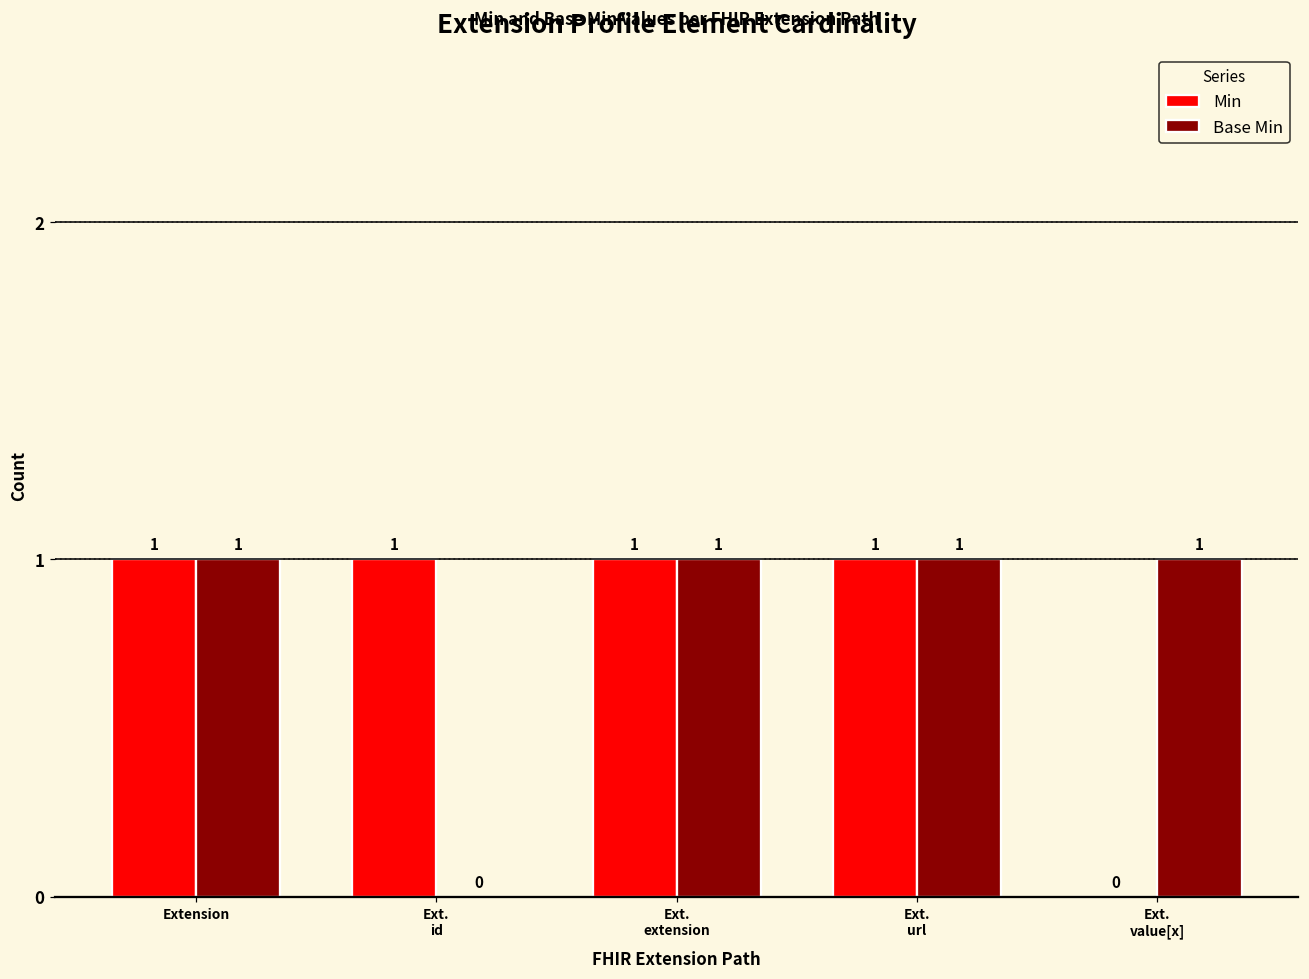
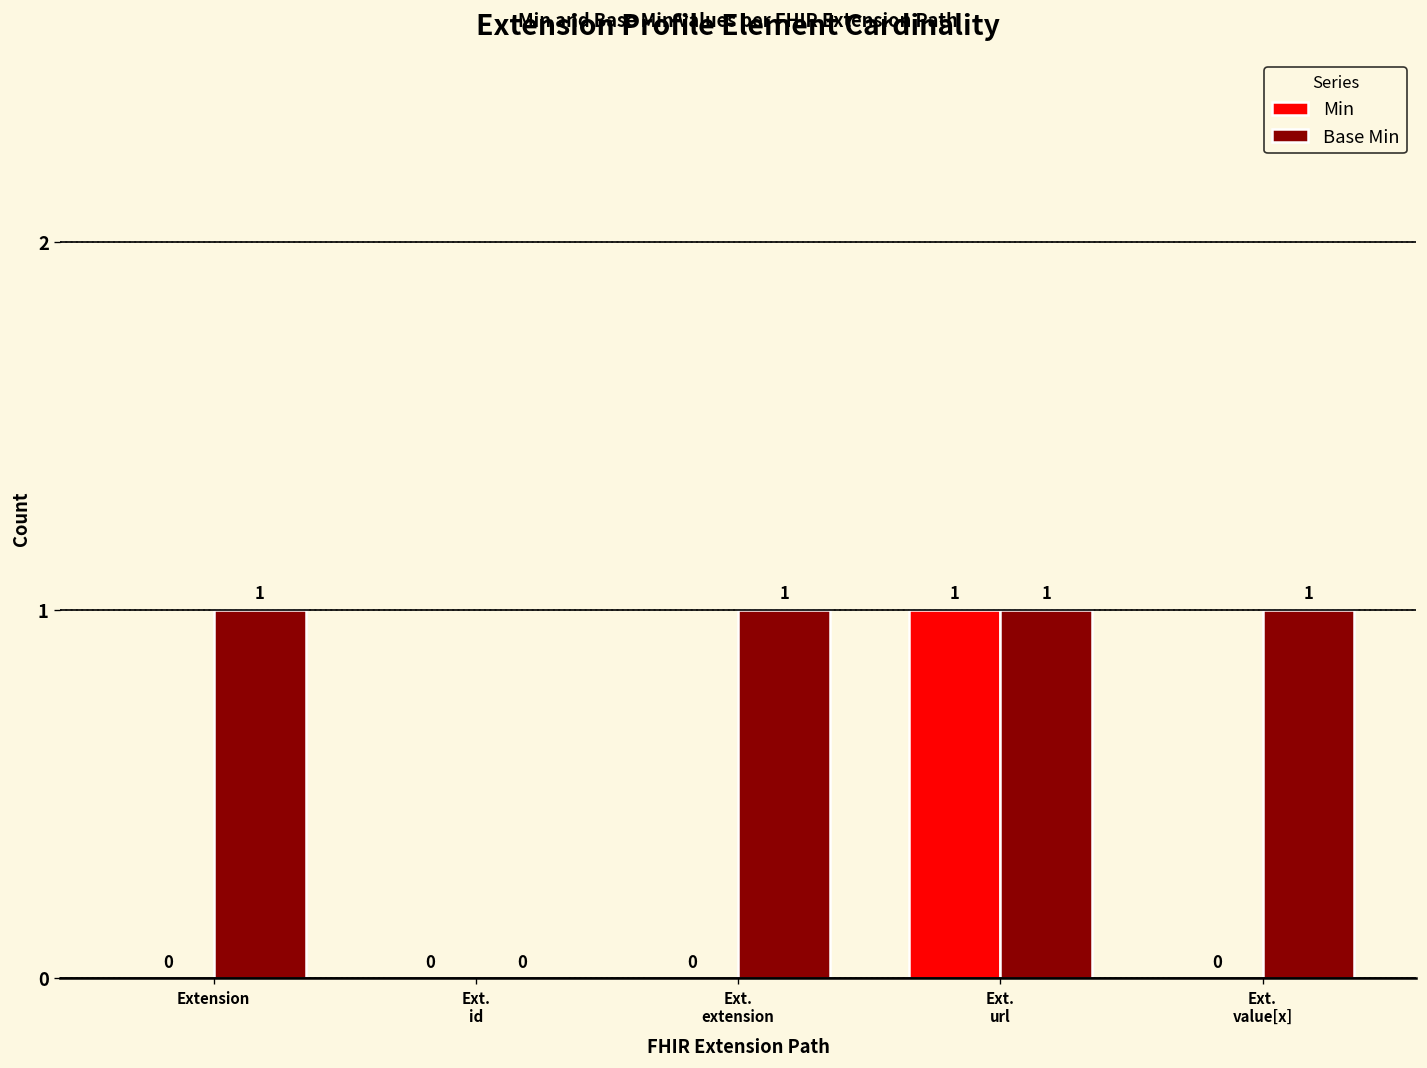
Min, Extension: 1 -> 0
Min, Ext. id: 1 -> 0
Min, Ext. extension: 1 -> 0
